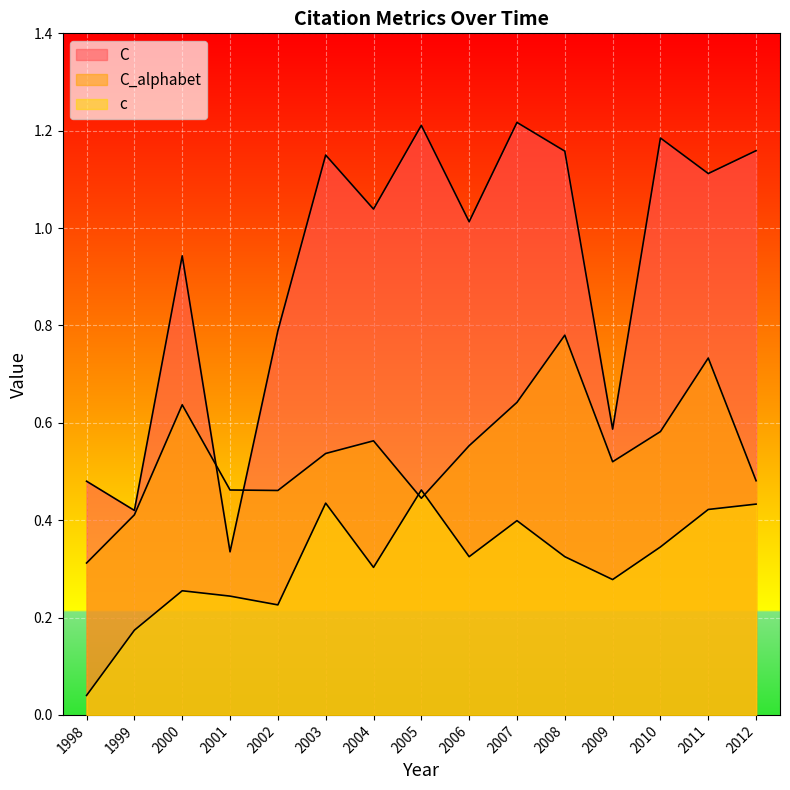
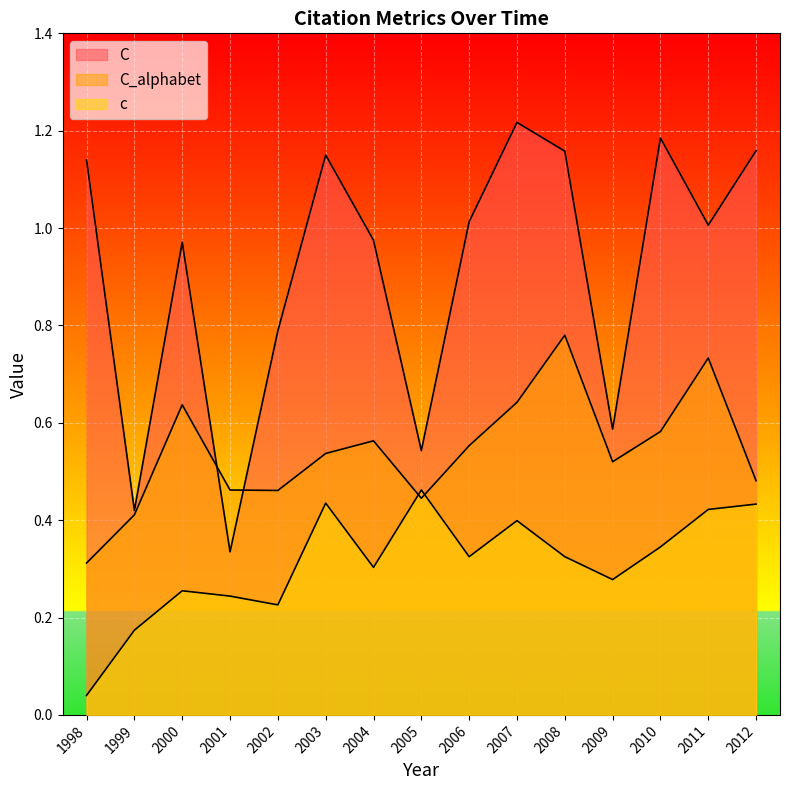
C, 1998: 0.48 -> 1.14
C, 2000: 0.94 -> 0.97
C, 2004: 1.04 -> 0.98
C, 2005: 1.21 -> 0.54
C, 2011: 1.11 -> 1.01
